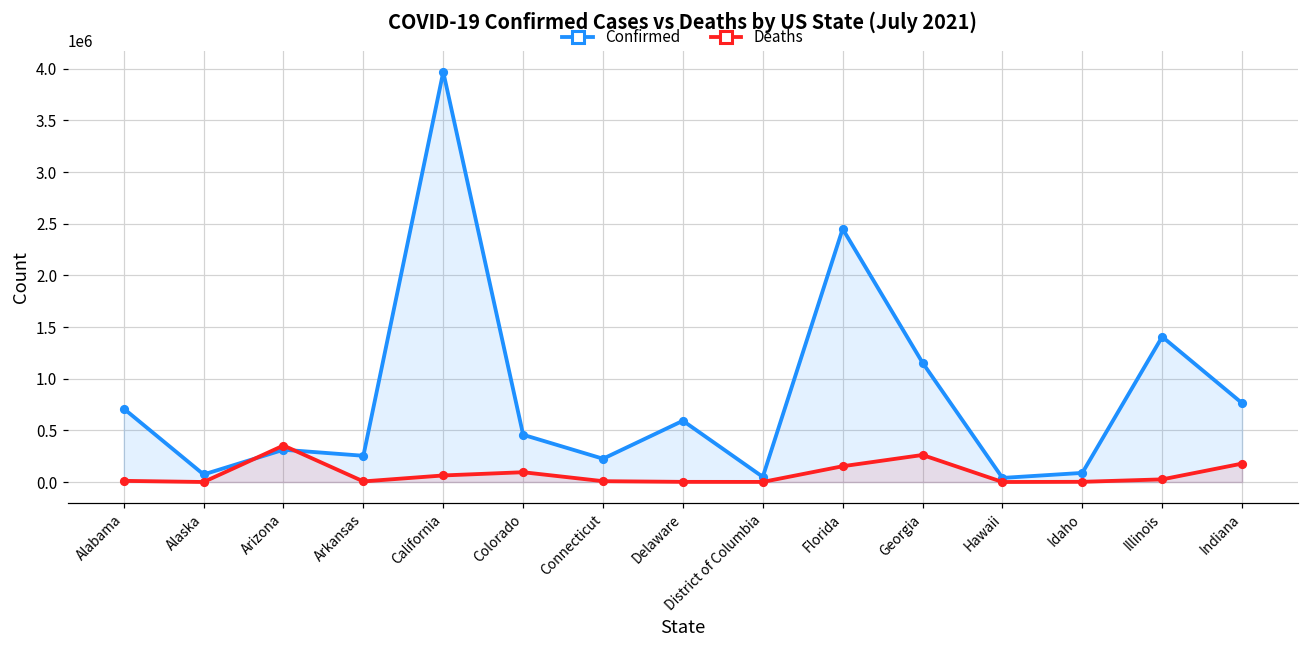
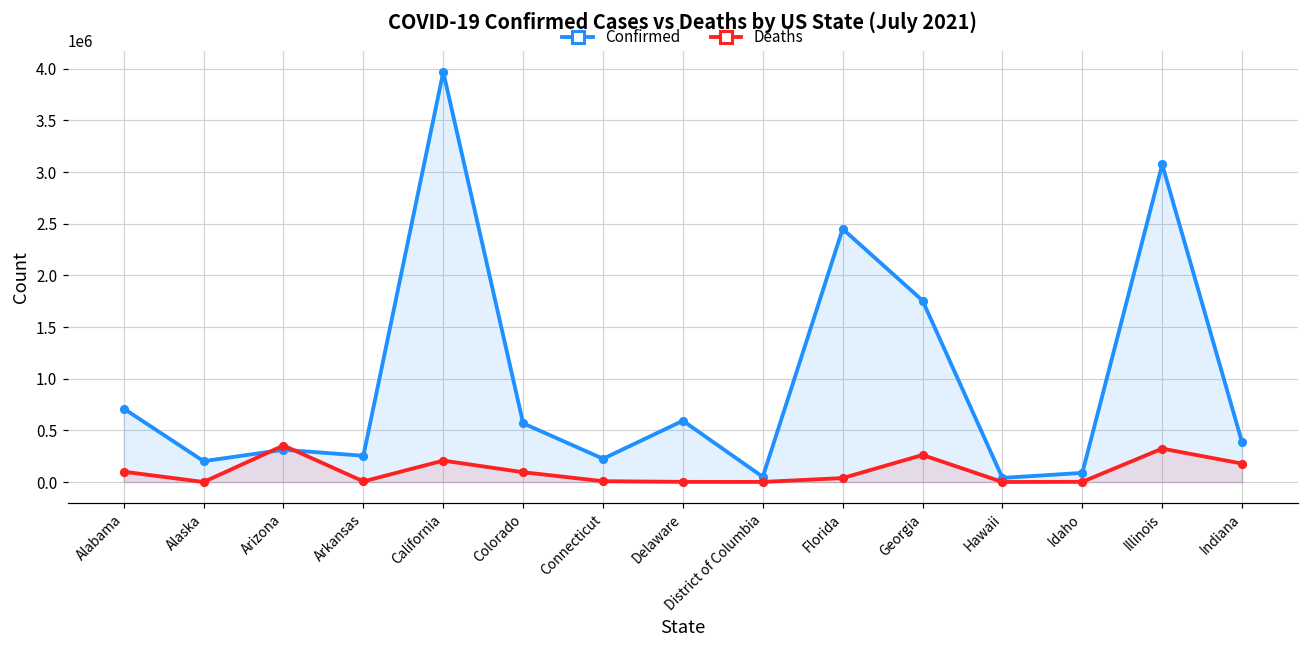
Deaths, Alabama: 0 -> 100000
Confirmed, Alaska: 100000 -> 200000
Deaths, California: 100000 -> 200000
Confirmed, Colorado: 500000 -> 600000
Deaths, Florida: 200000 -> 0
Confirmed, Georgia: 1200000 -> 1800000
Confirmed, Illinois: 1400000 -> 3100000
Deaths, Illinois: 0 -> 300000
Confirmed, Indiana: 800000 -> 400000
